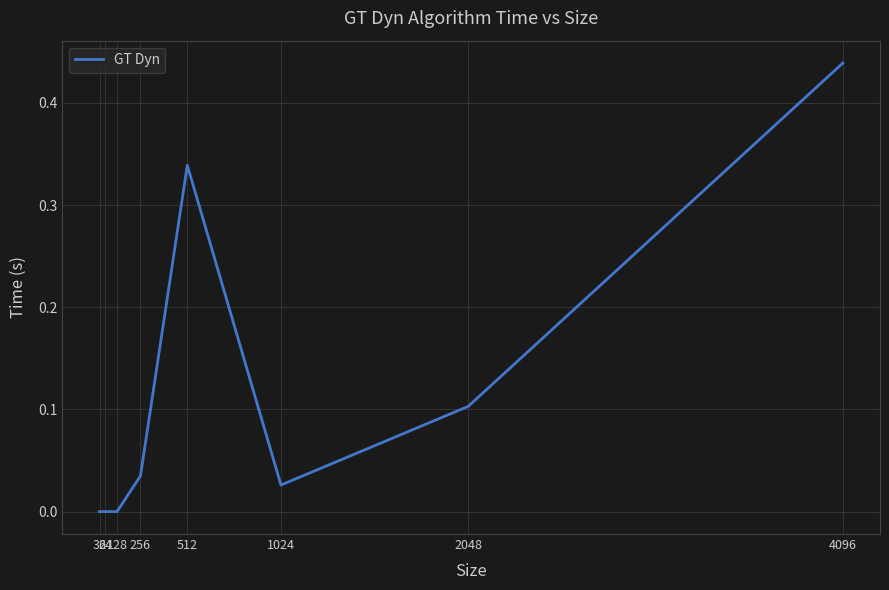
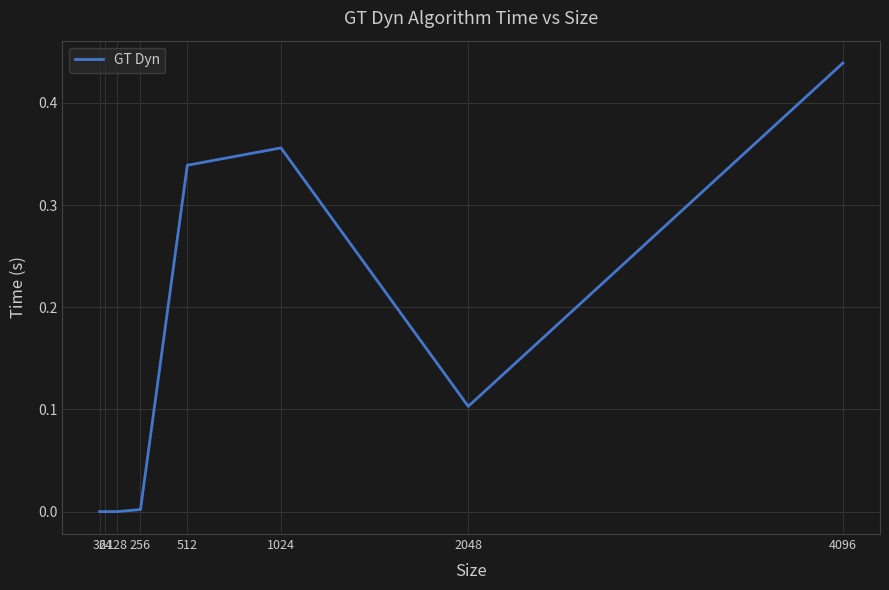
256: 0.035 -> 0.002
1024: 0.026 -> 0.356
